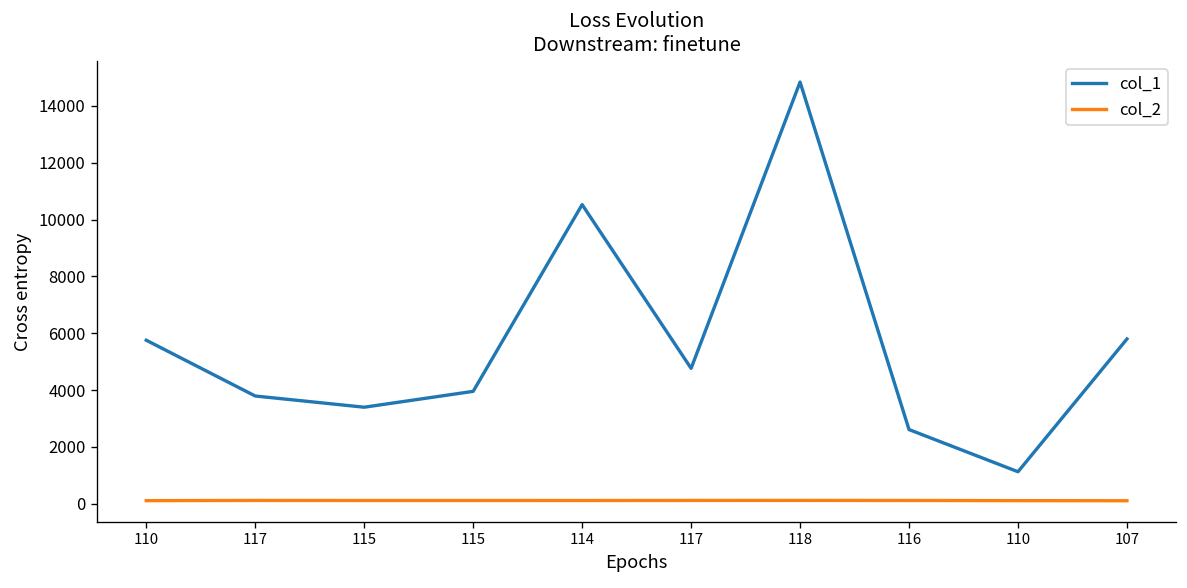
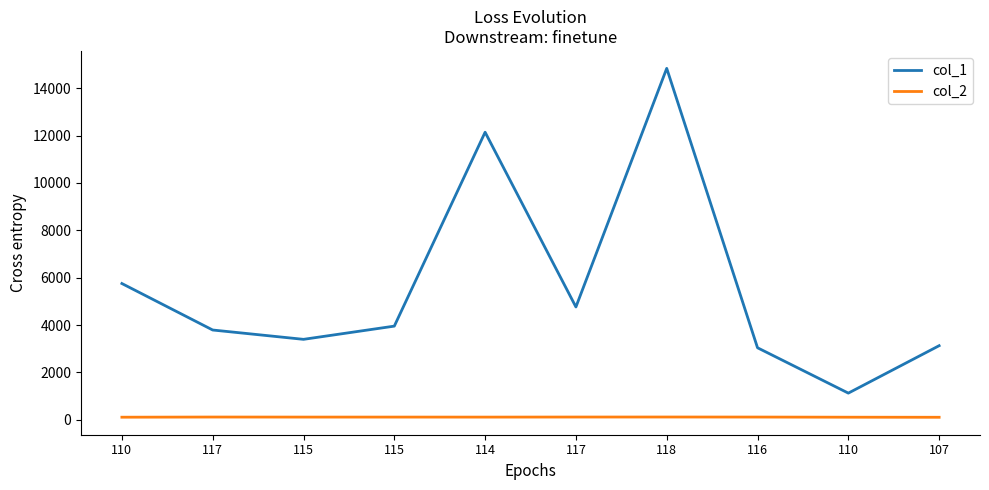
col_1, 114: 10500 -> 12100
col_1, 116: 2600 -> 3000
col_1, 107: 5800 -> 3100
